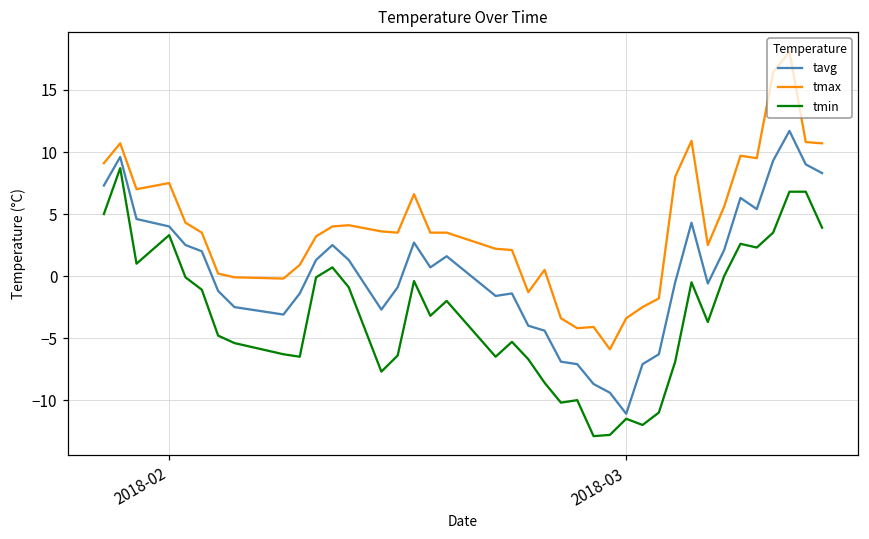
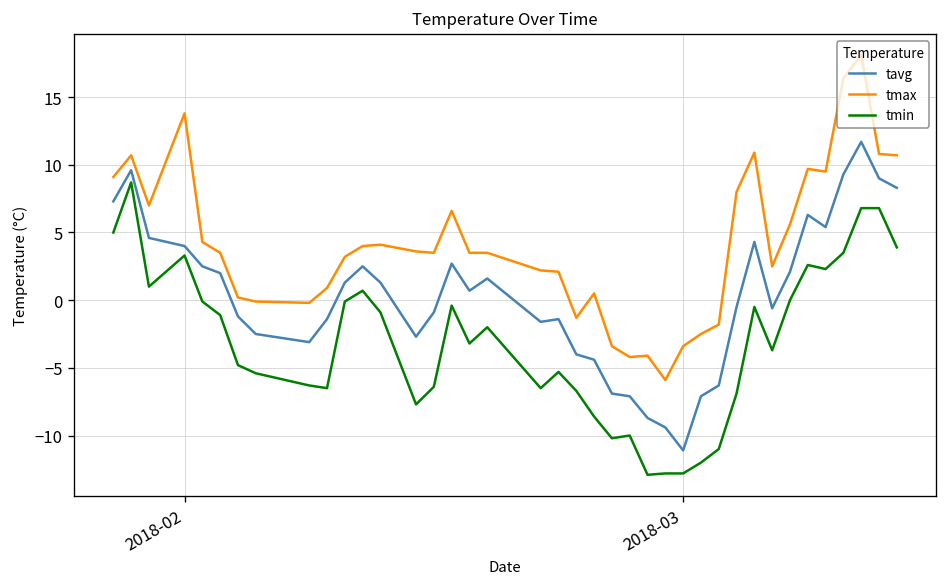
tmax, 2018-02: 7.5 -> 13.8
tmin, 2018-03: -11.5 -> -12.8
